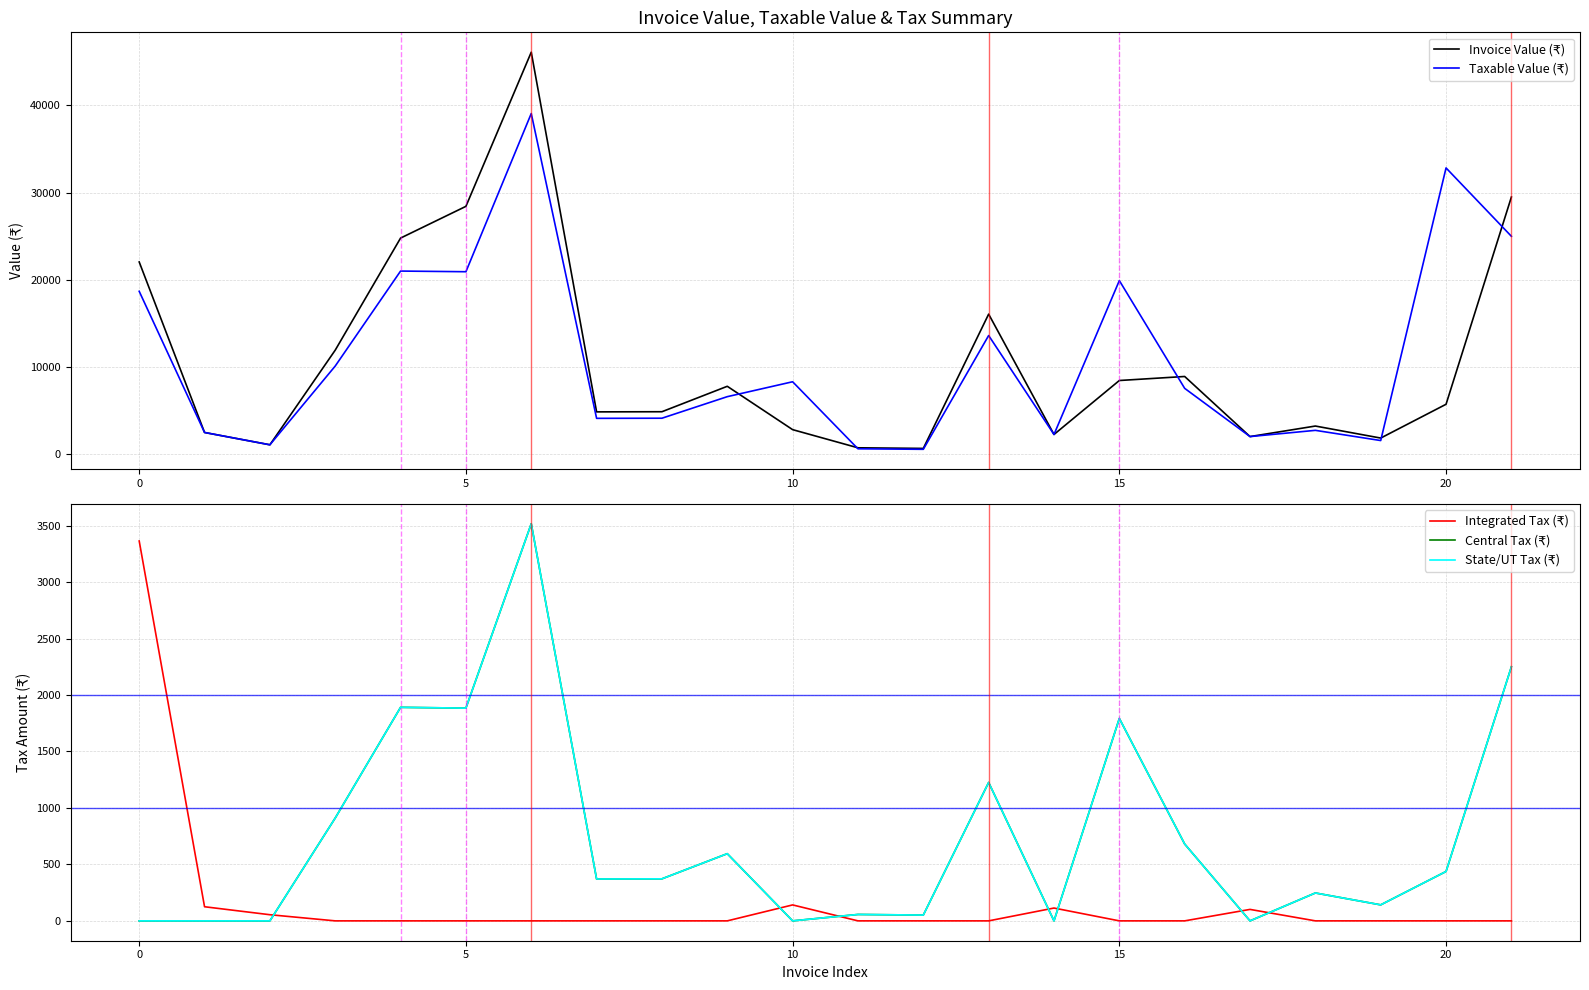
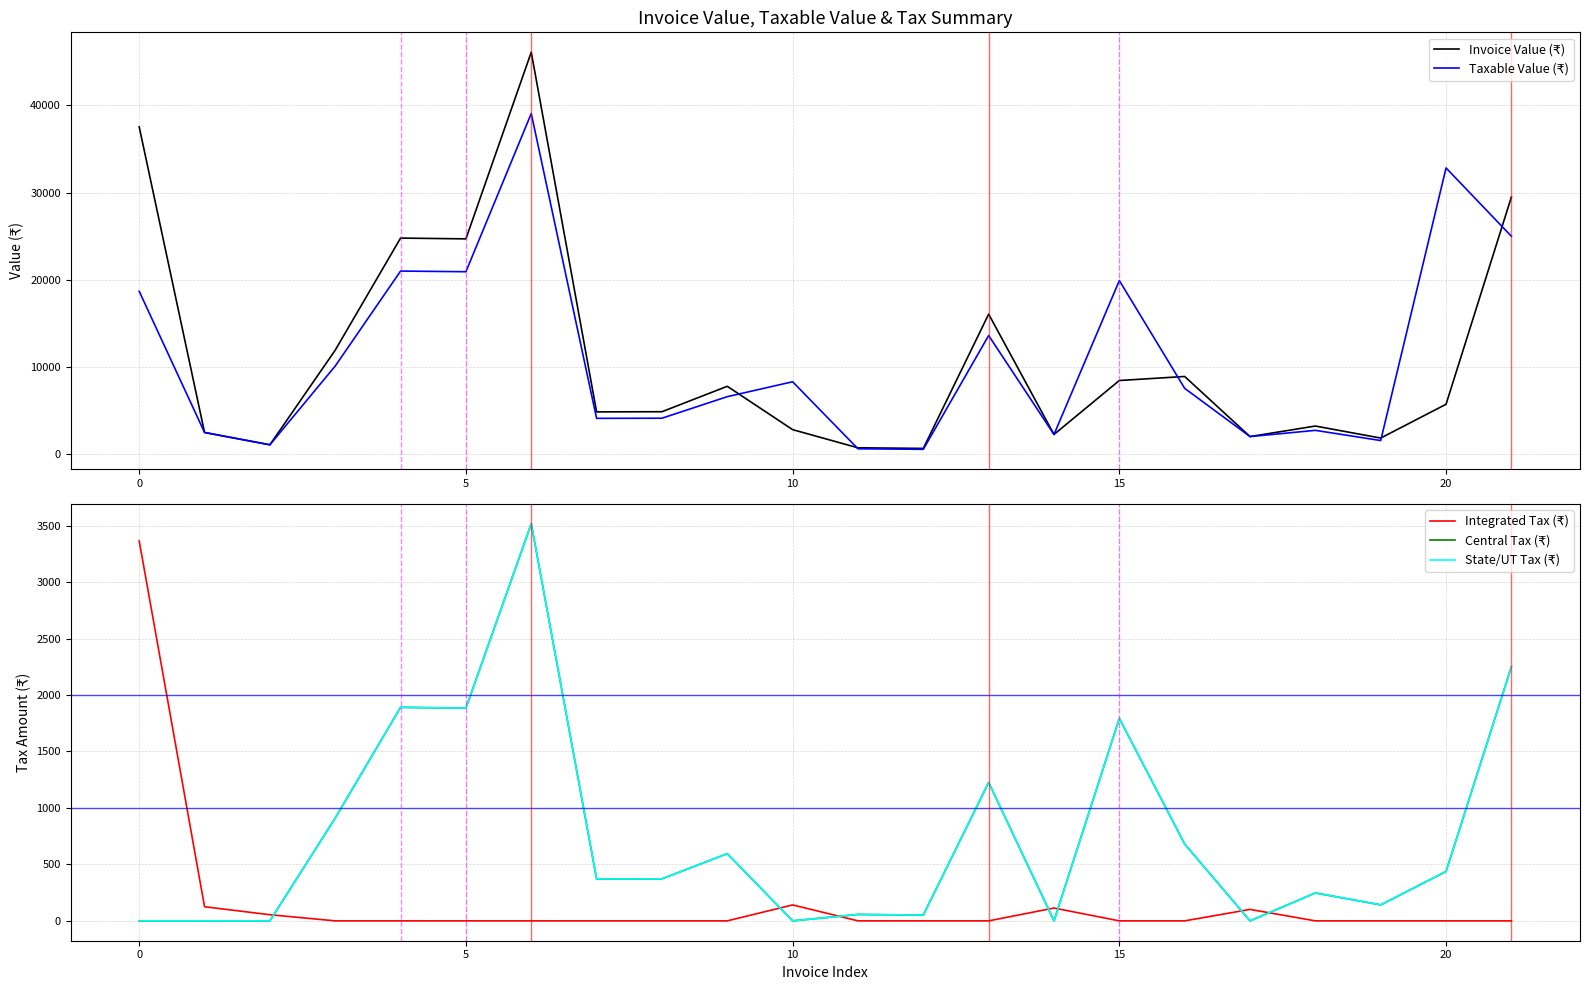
Invoice Value, Taxable Value & Tax Summary, Invoice Value (₹), 0: 22000 -> 38000
Invoice Value, Taxable Value & Tax Summary, Invoice Value (₹), 5: 28000 -> 25000
